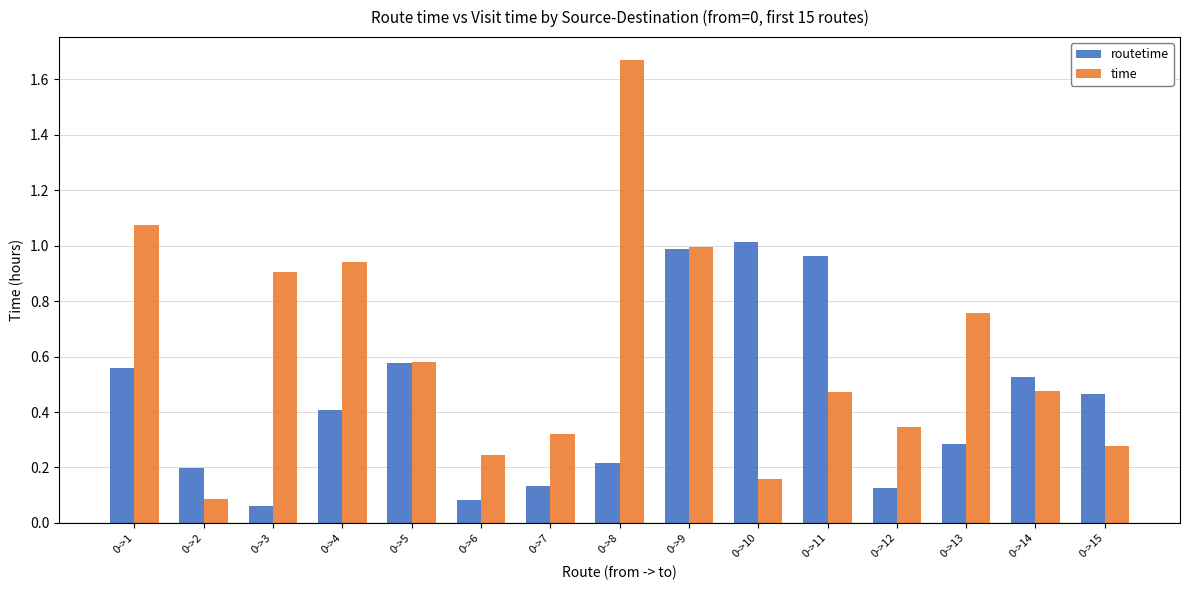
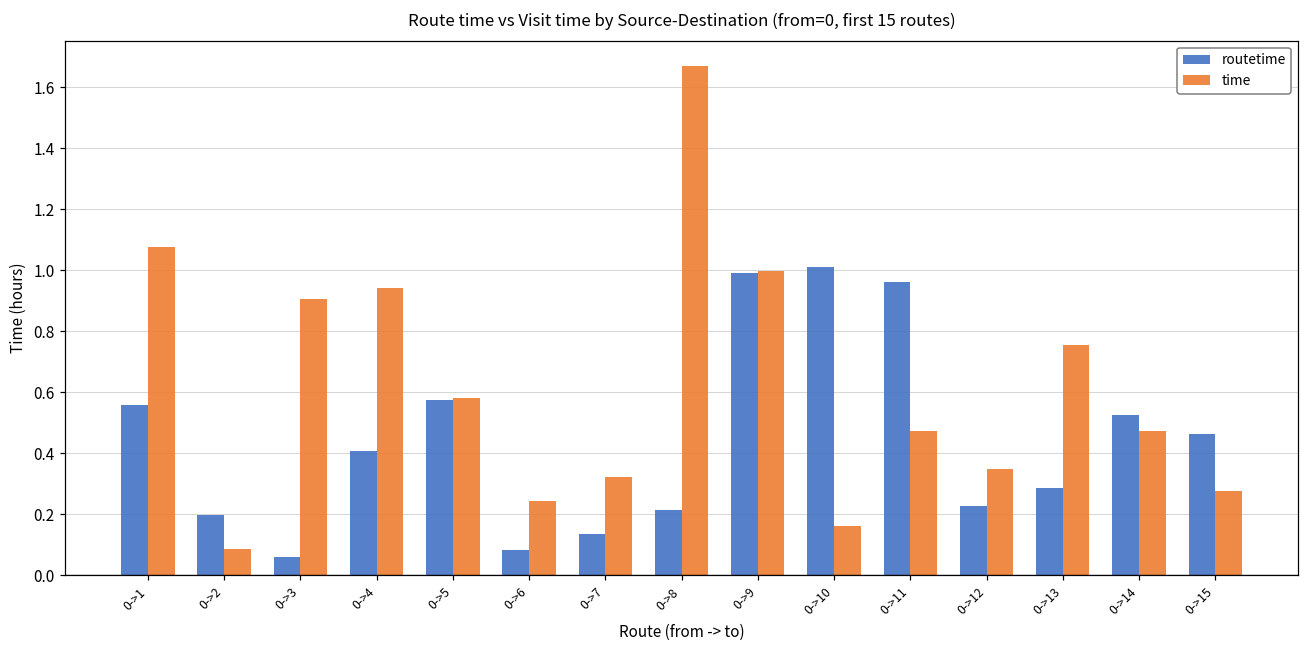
routetime, 0->12: 0.13 -> 0.23
